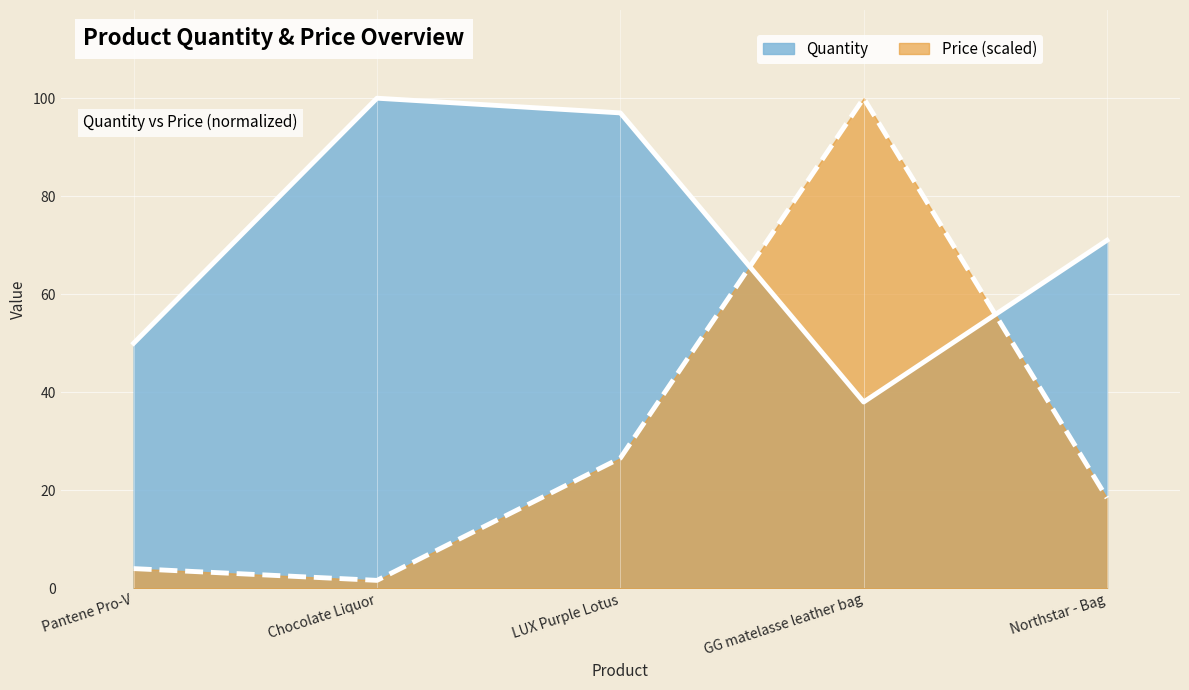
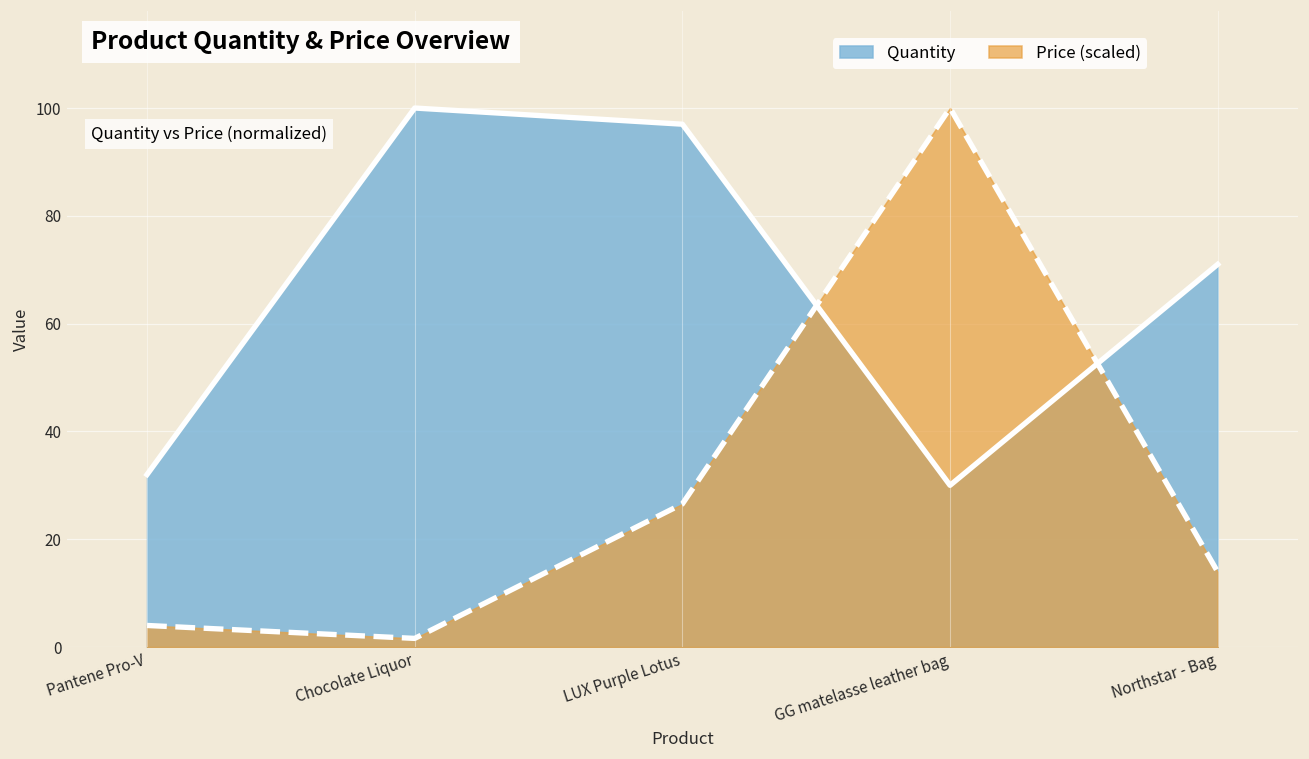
Quantity, Pantene Pro-V: 50 -> 32
Quantity, GG matelasse leather bag: 38 -> 30
Price (scaled), Northstar - Bag: 18 -> 14
